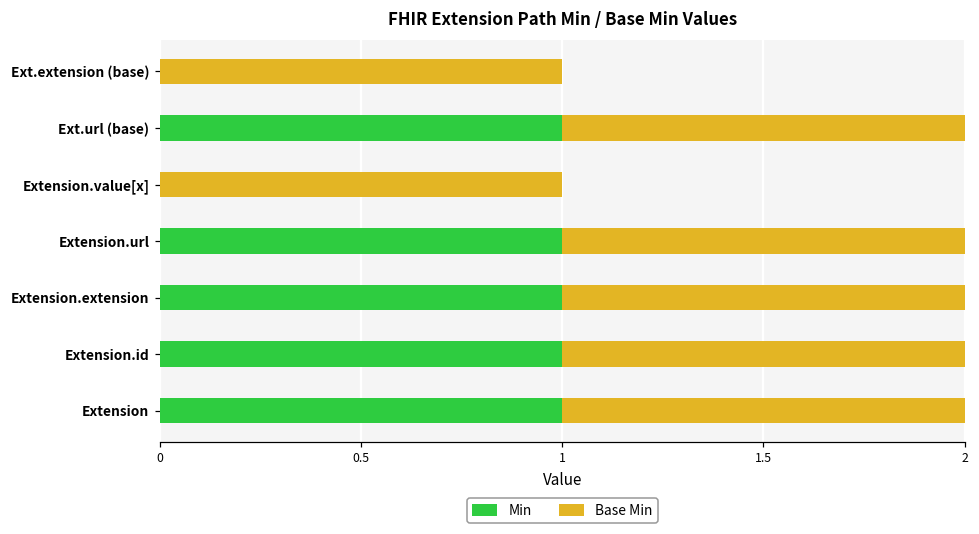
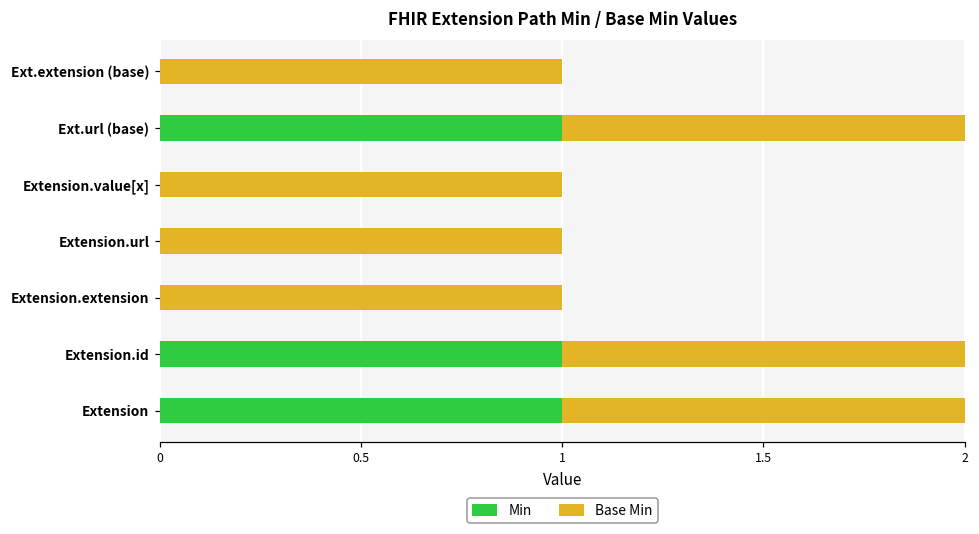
Min, Extension.url: 1 -> 0
Min, Extension.extension: 1 -> 0
